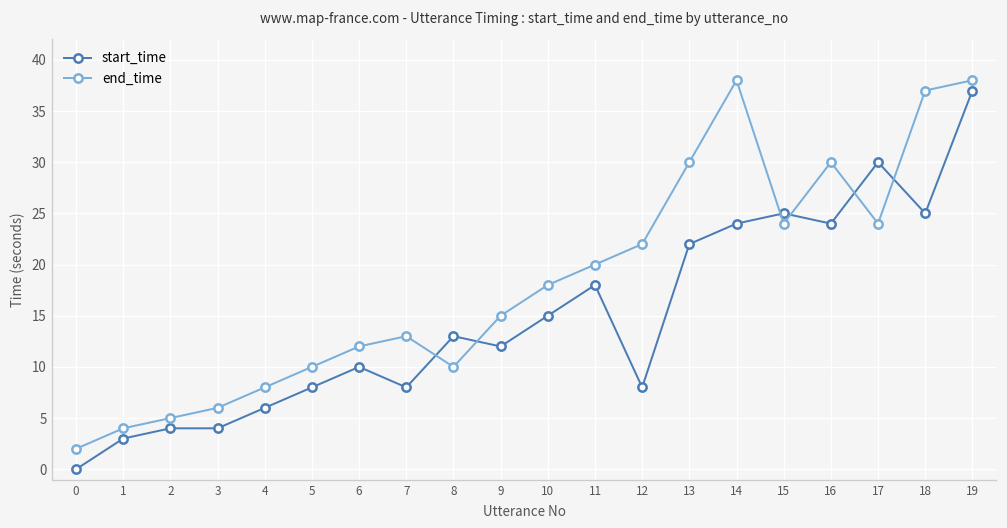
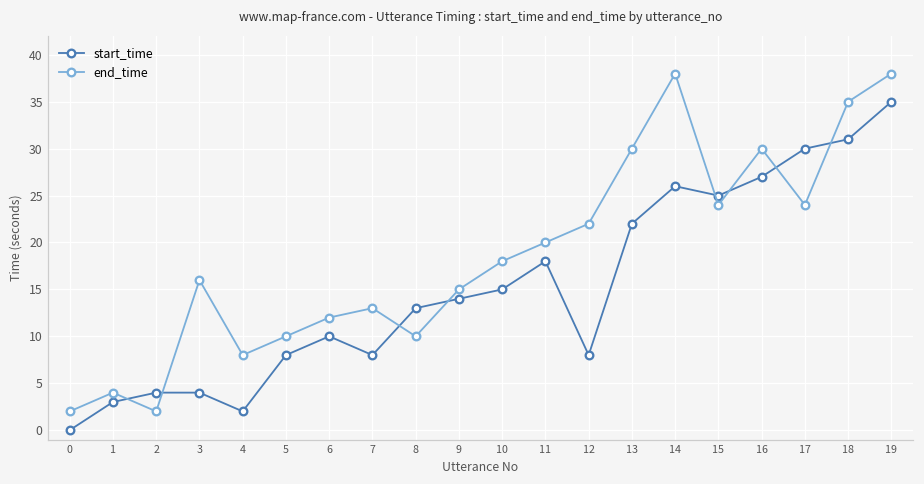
end_time, 2: 5 -> 2
end_time, 3: 6 -> 16
start_time, 4: 6 -> 2
start_time, 9: 12 -> 14
start_time, 14: 24 -> 26
start_time, 16: 24 -> 27
start_time, 18: 25 -> 31
end_time, 18: 37 -> 35
start_time, 19: 37 -> 35
